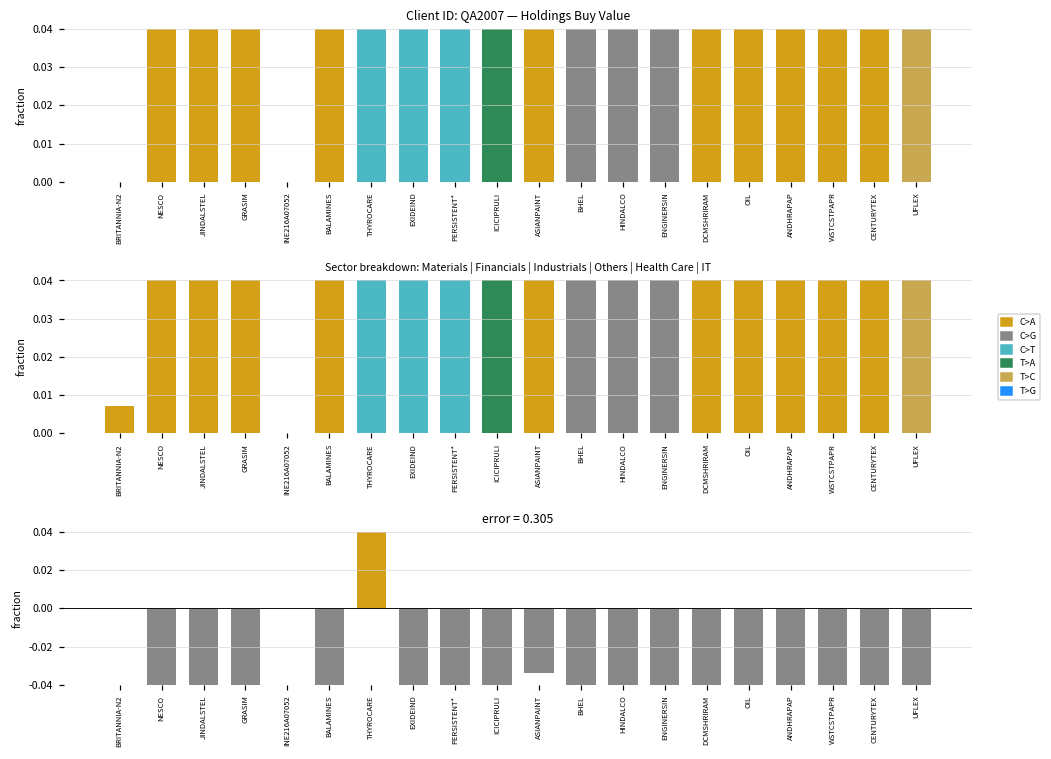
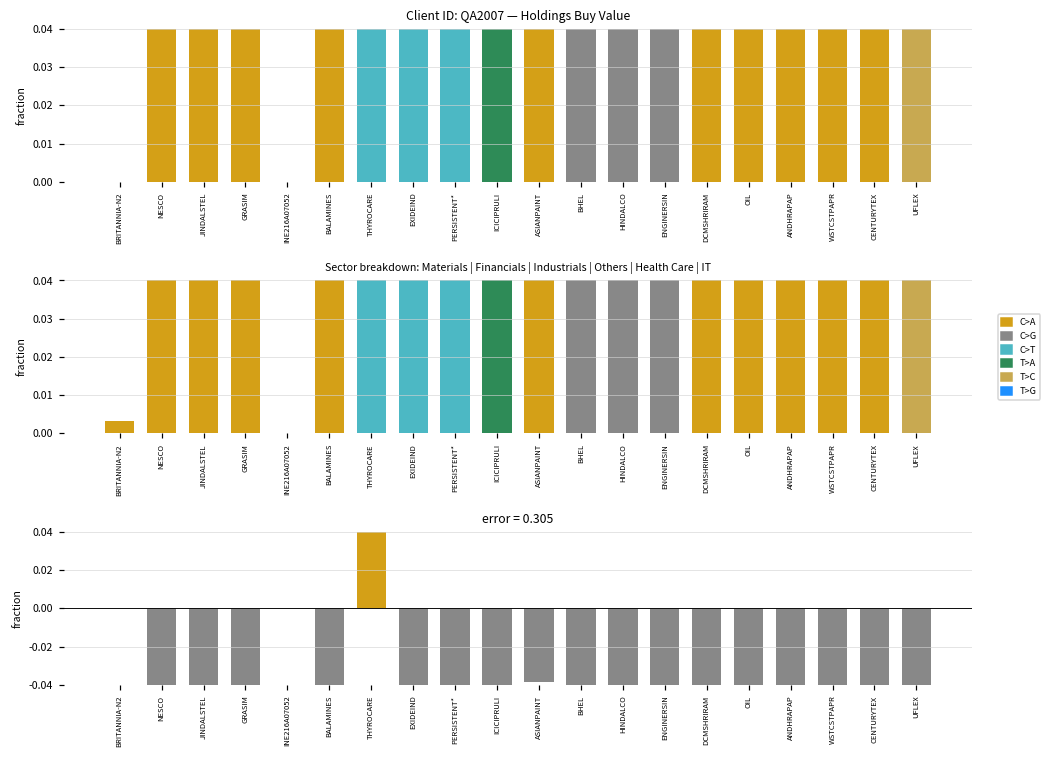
Sector breakdown: Materials | Financials | Industrials | Others | Health Care | IT, BRITANNIA-N2: 0.007 -> 0.003
error = 0.305, ASIANPAINT: -0.034 -> -0.039
